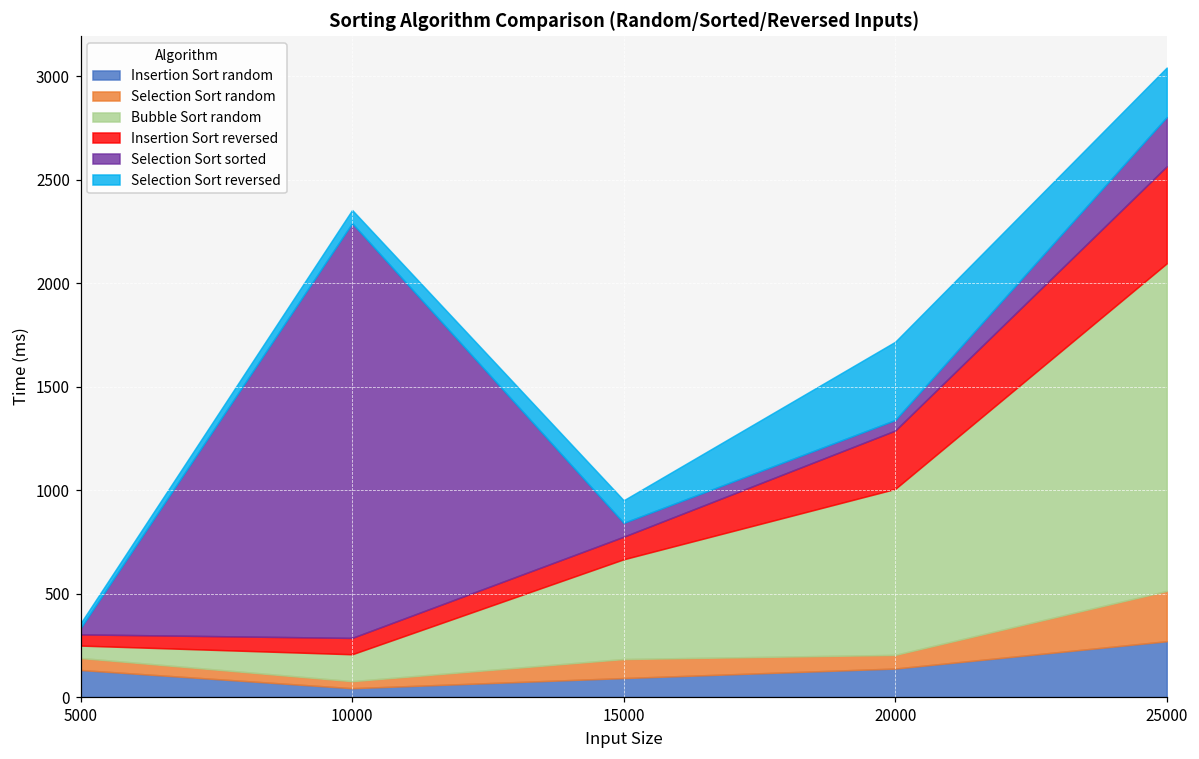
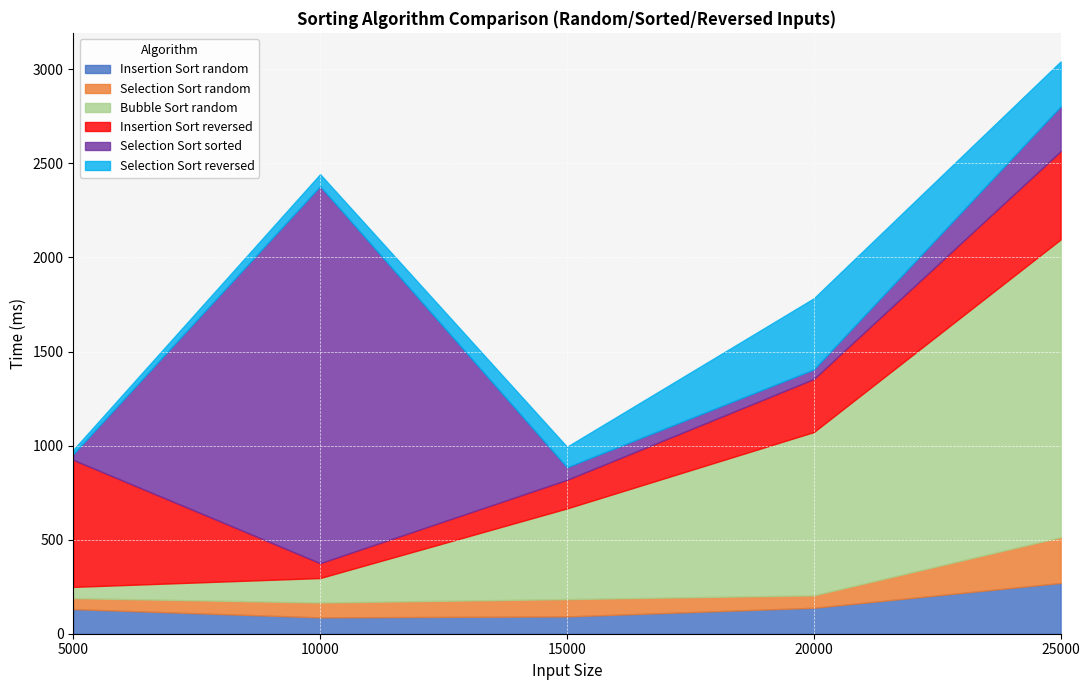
Insertion Sort reversed, 5000: 50 -> 680
Insertion Sort random, 10000: 40 -> 90
Selection Sort random, 10000: 30 -> 80
Insertion Sort reversed, 15000: 110 -> 150
Bubble Sort random, 20000: 800 -> 870
